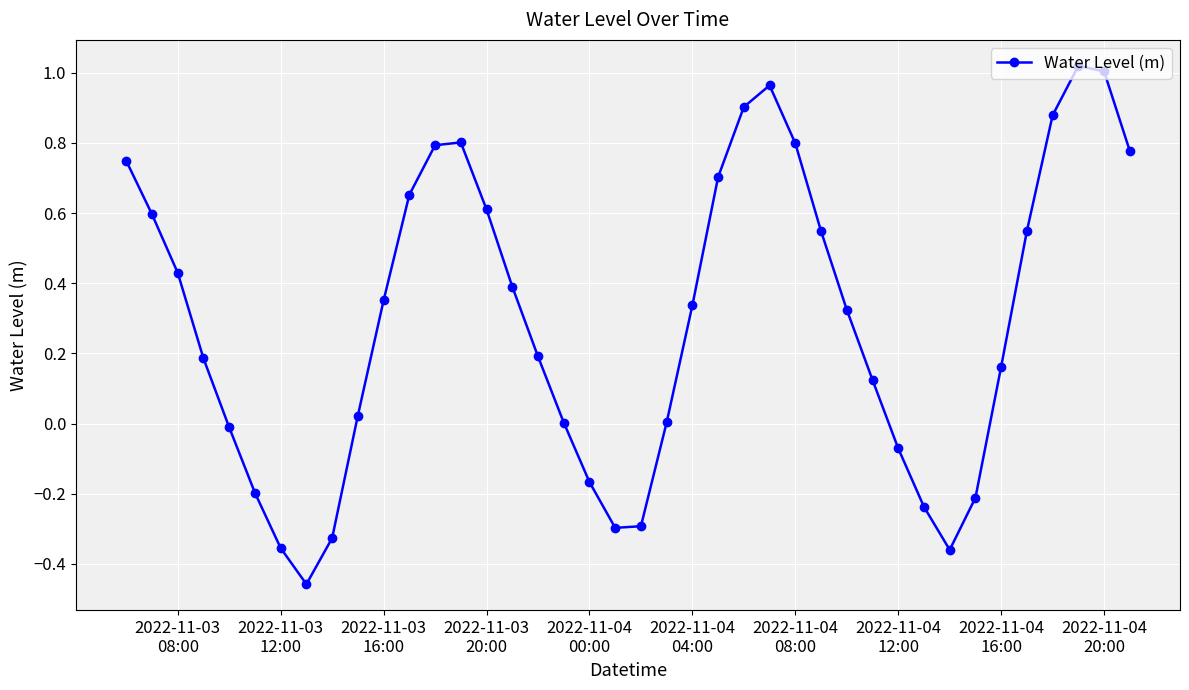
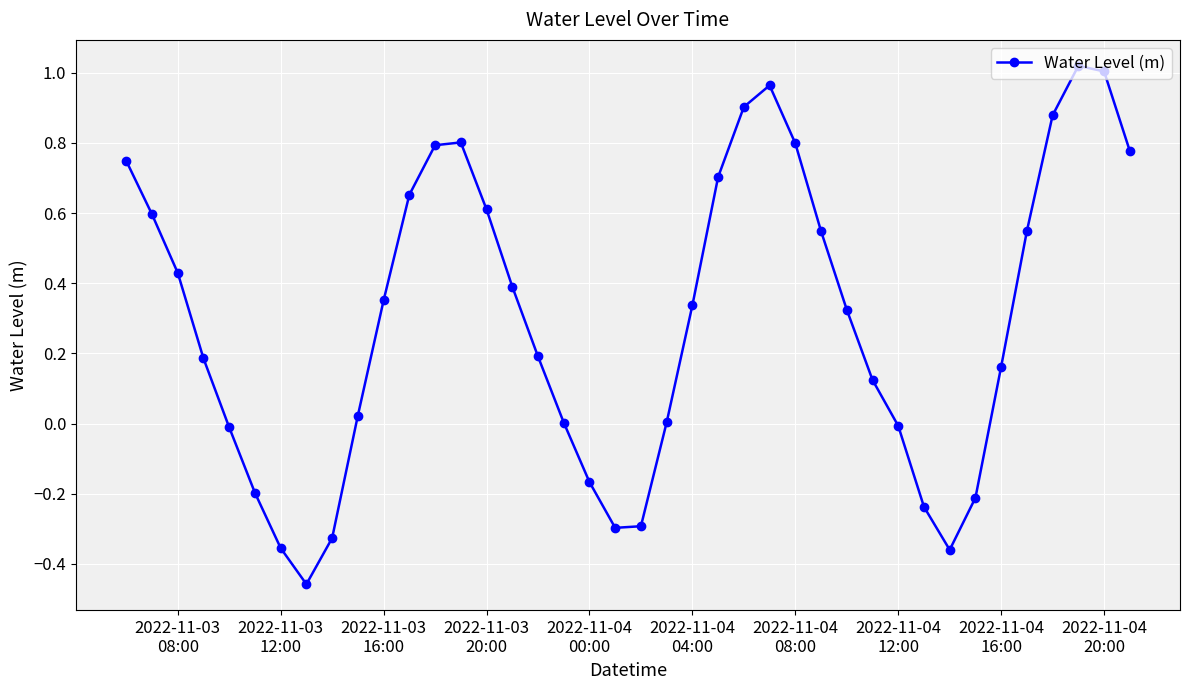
2022-11-04 12:00: -0.07 -> -0.01
